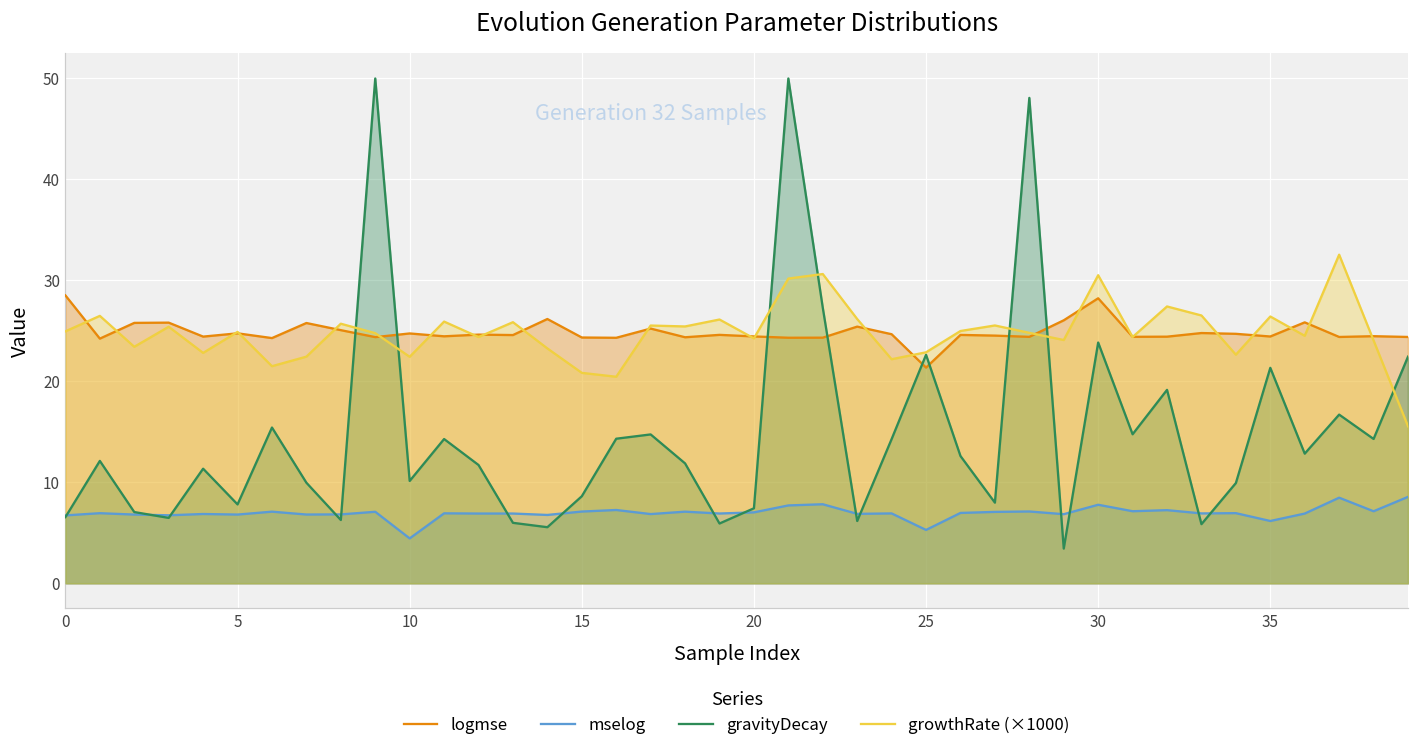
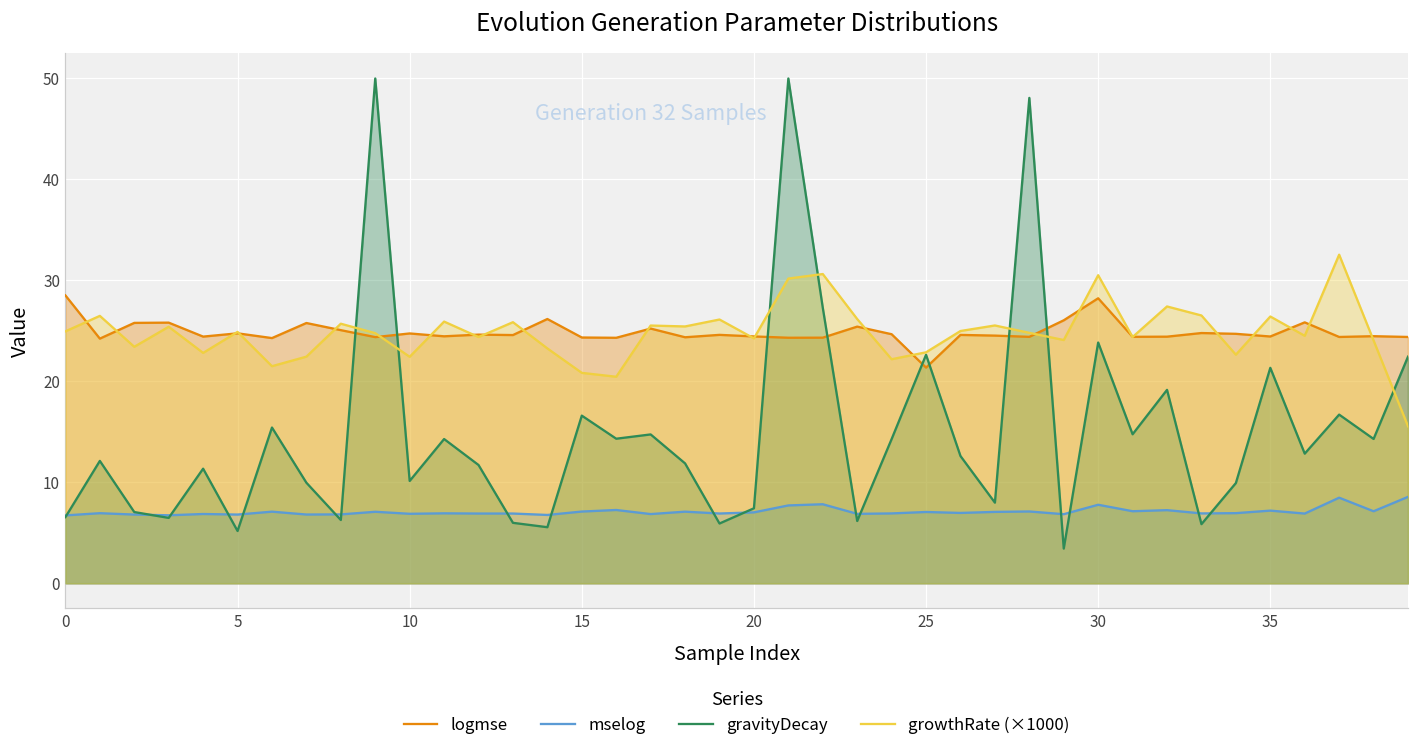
gravityDecay, 5: 8 -> 5
mselog, 10: 4 -> 7
gravityDecay, 15: 9 -> 17
mselog, 25: 5 -> 7
mselog, 35: 6 -> 7
